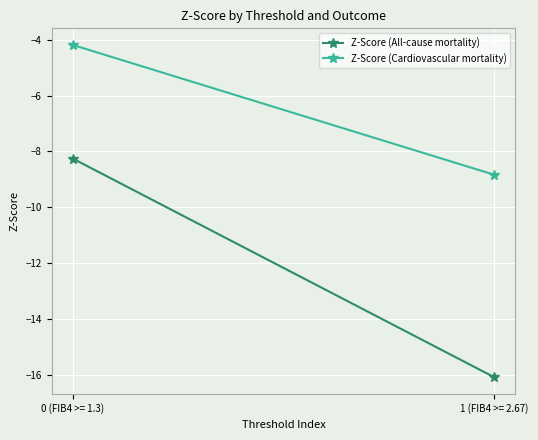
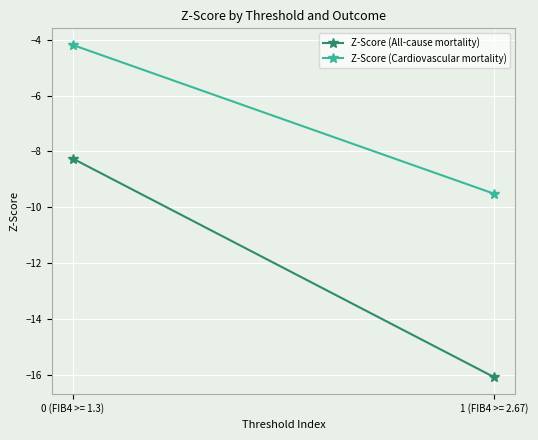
Z-Score (Cardiovascular mortality), 1 (FIB4 >= 2.67): -8.8 -> -9.5
